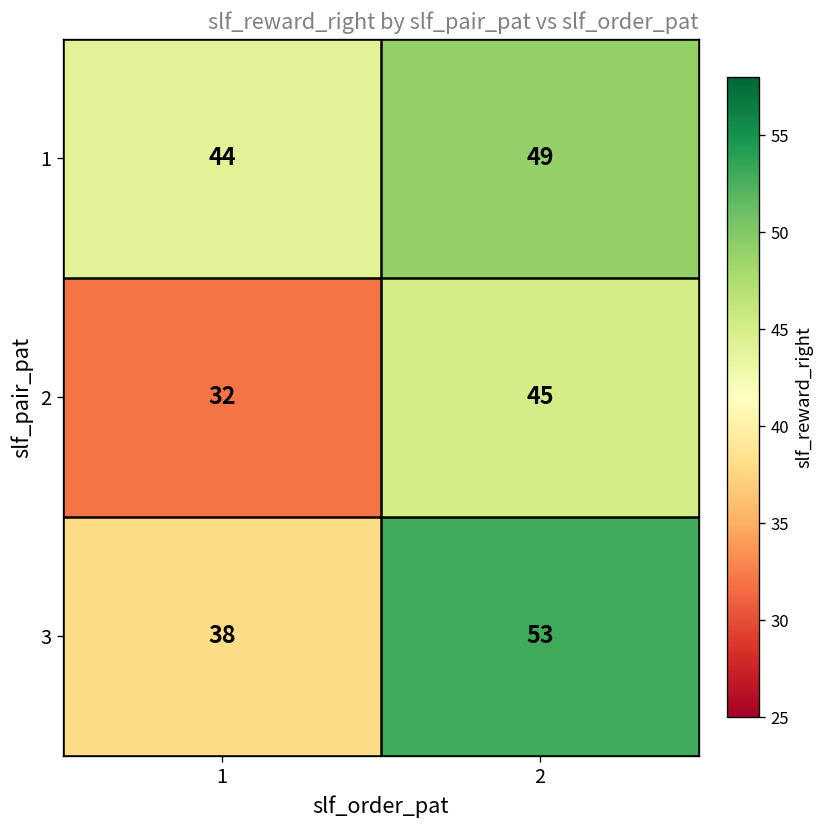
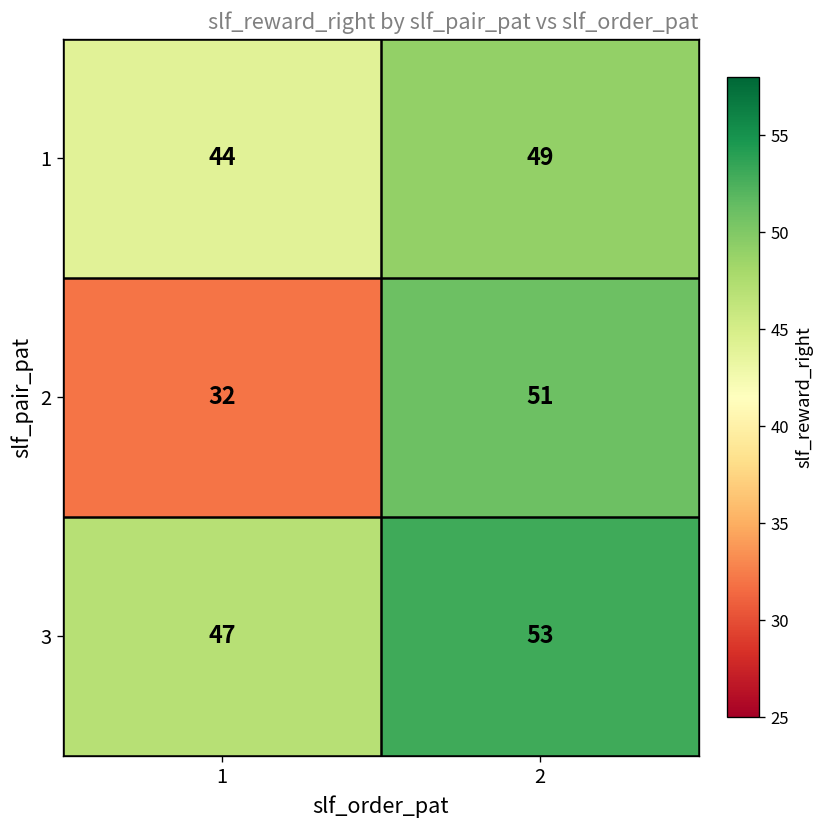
2, 2: 45 -> 51
3, 1: 38 -> 47
